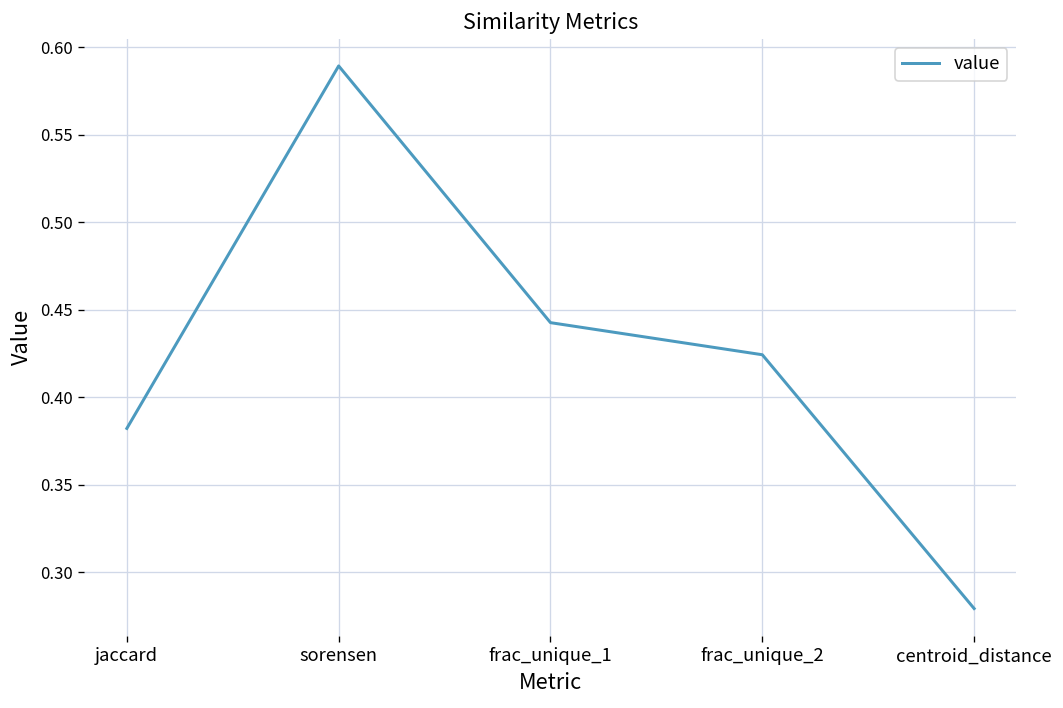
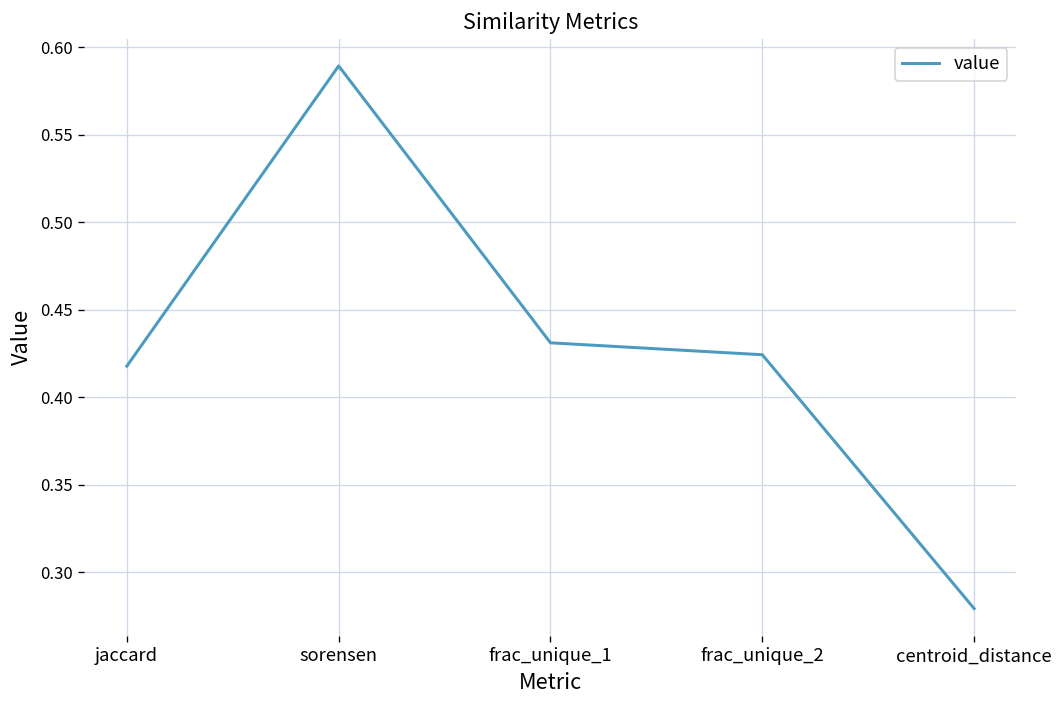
jaccard: 0.382 -> 0.418
frac_unique_1: 0.443 -> 0.431
